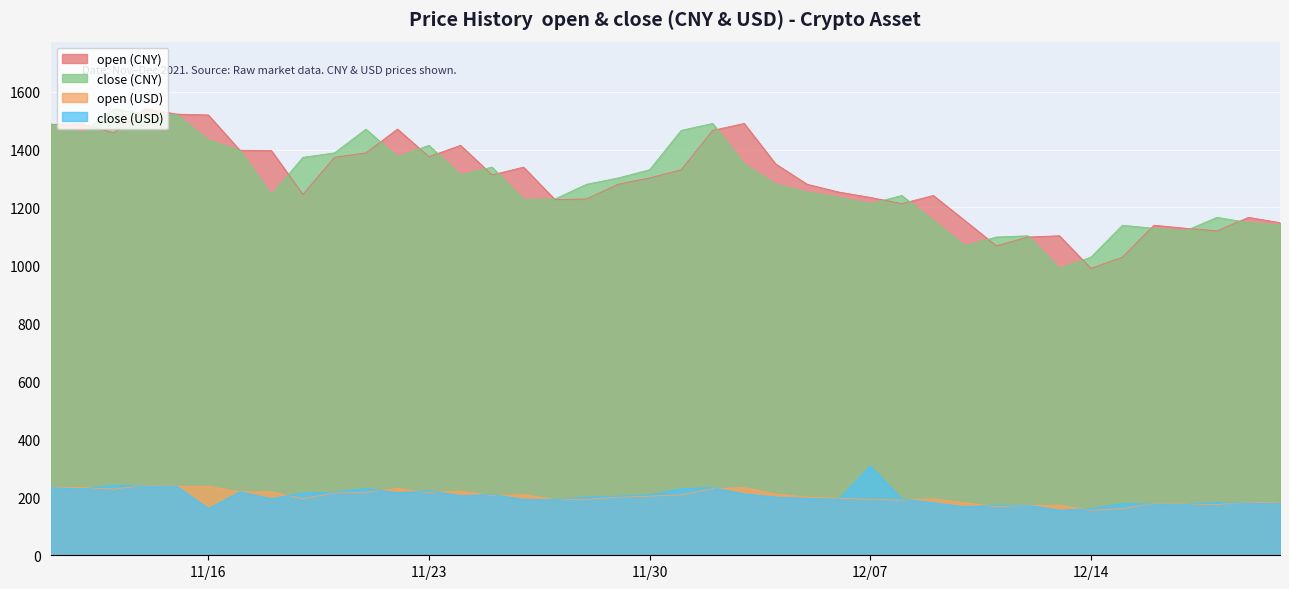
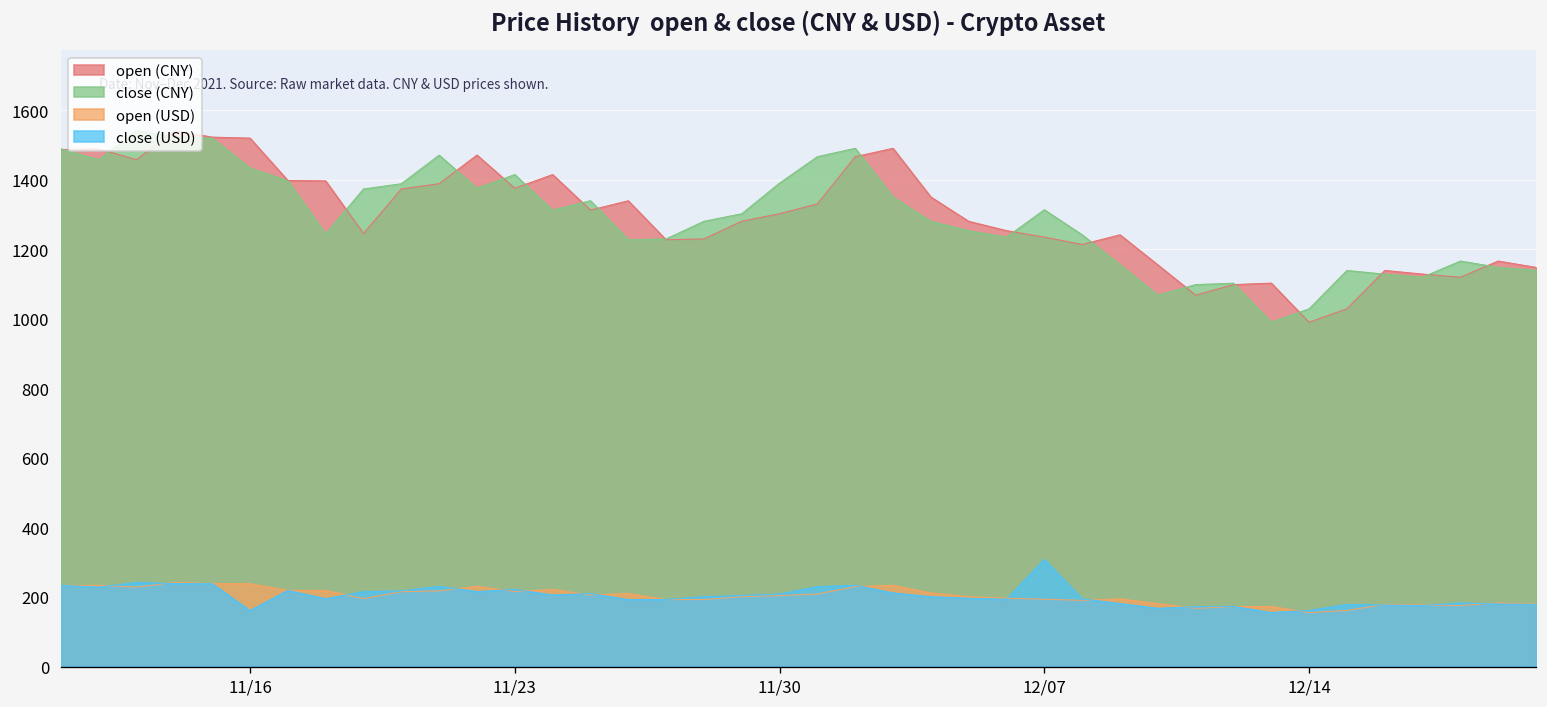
close (CNY), 11/30: 1330 -> 1390
close (CNY), 12/07: 1210 -> 1310
